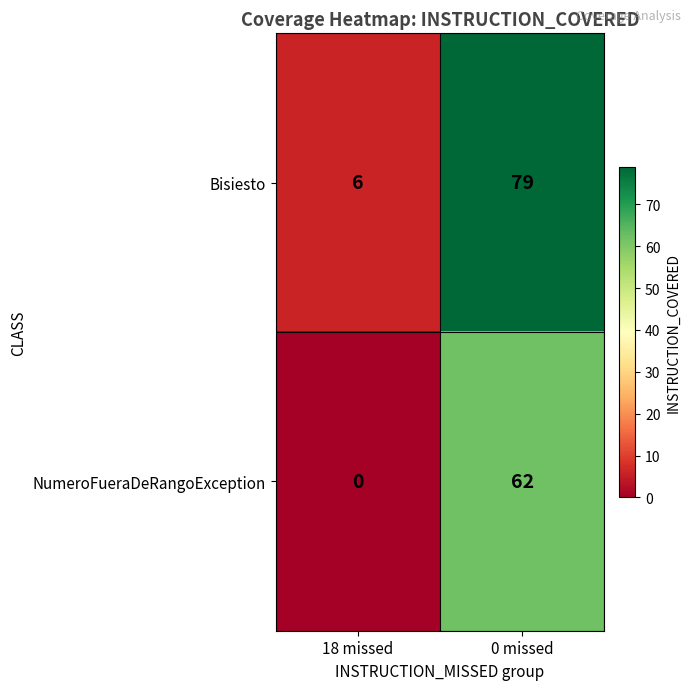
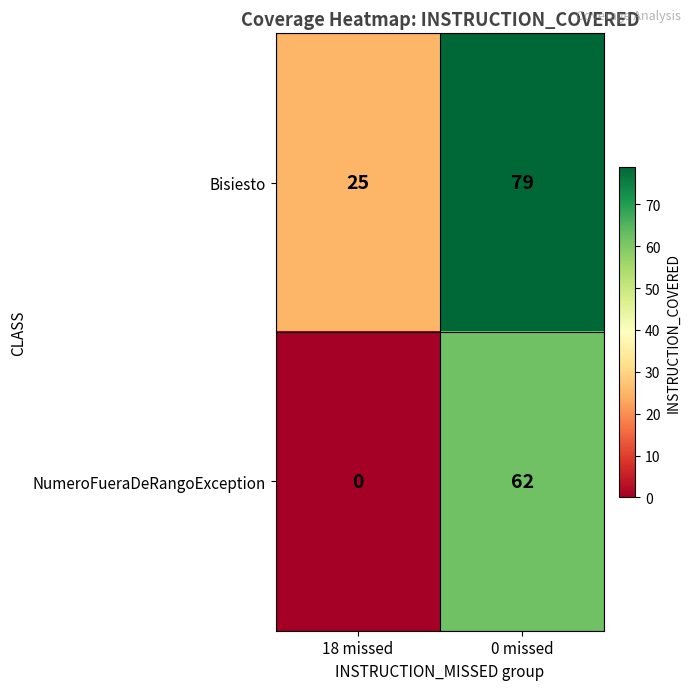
Bisiesto, 18 missed: 6 -> 25
